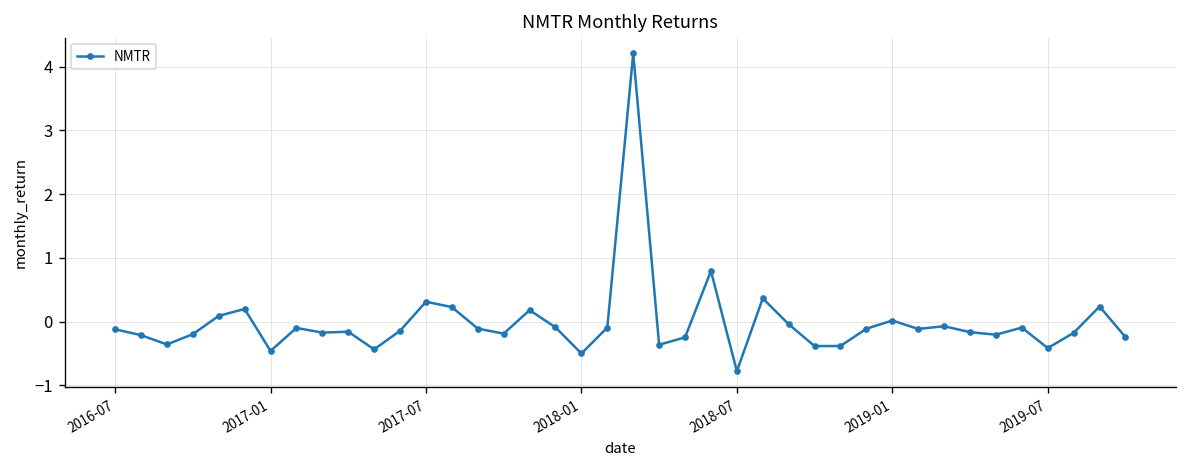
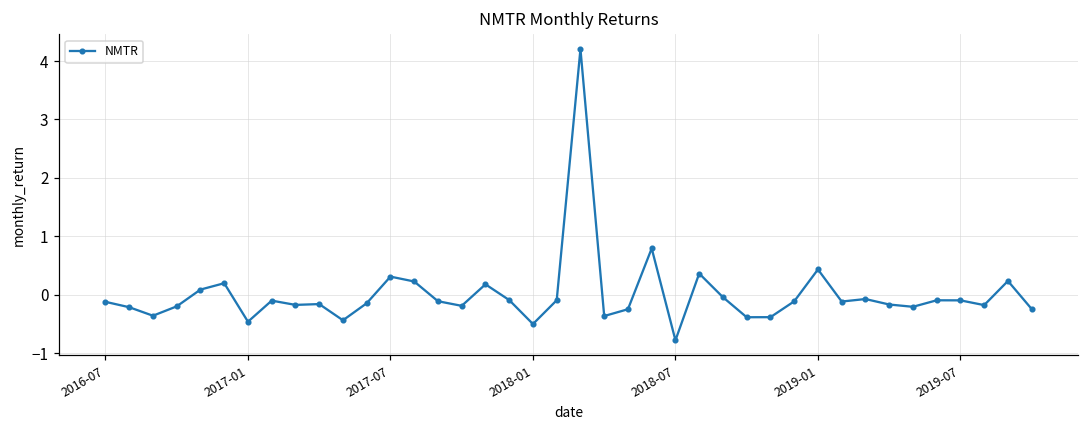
2019-01: 0.0 -> 0.4
2019-07: -0.4 -> -0.1
